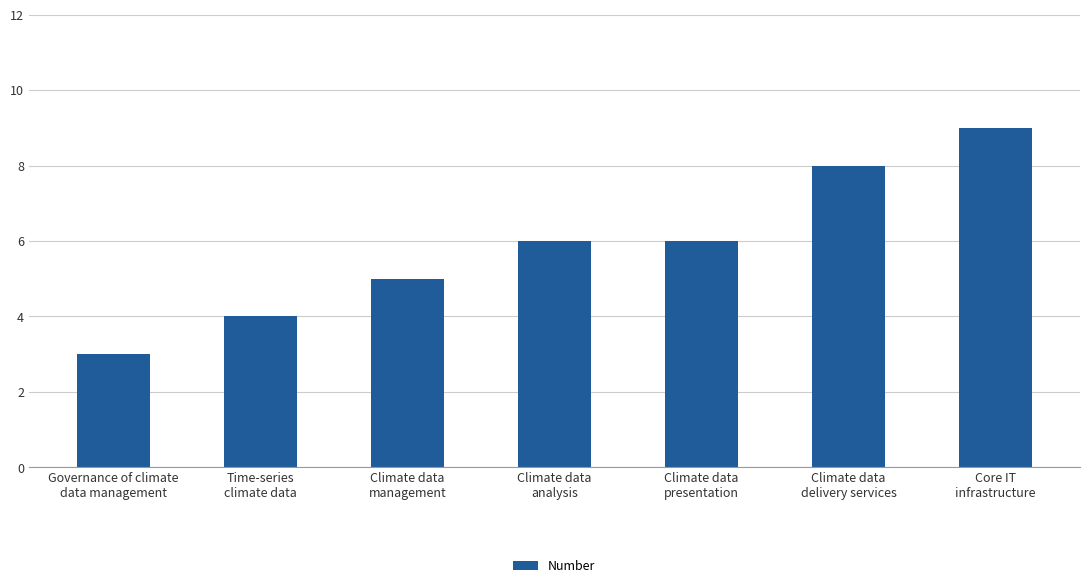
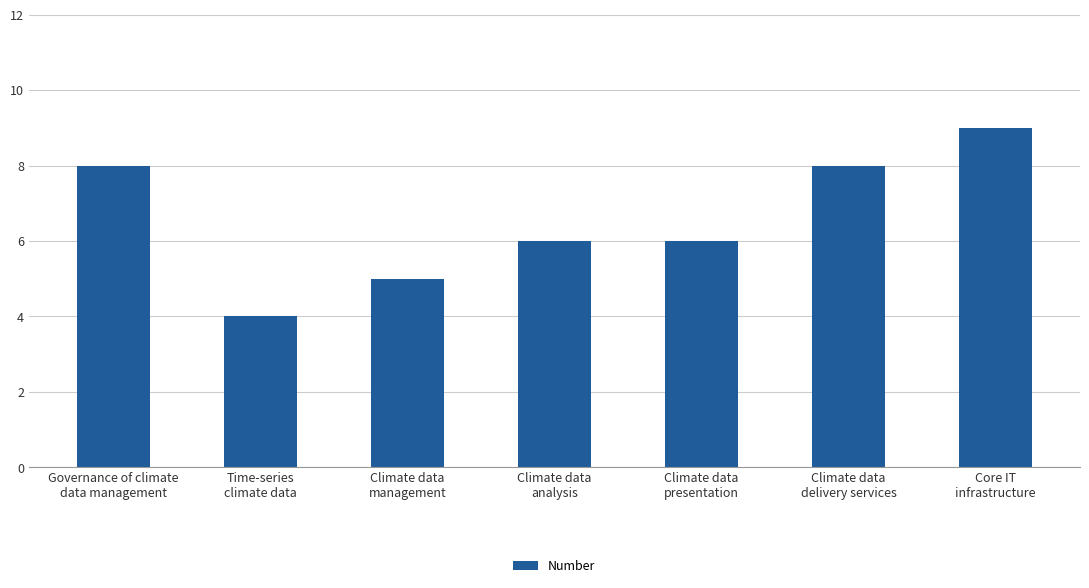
Governance of climate data management: 3 -> 8
